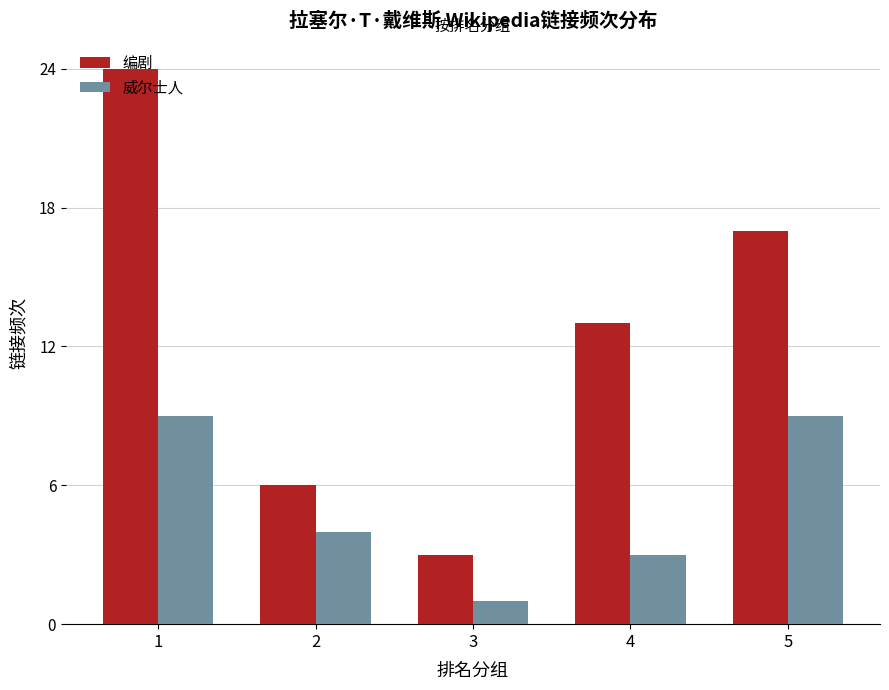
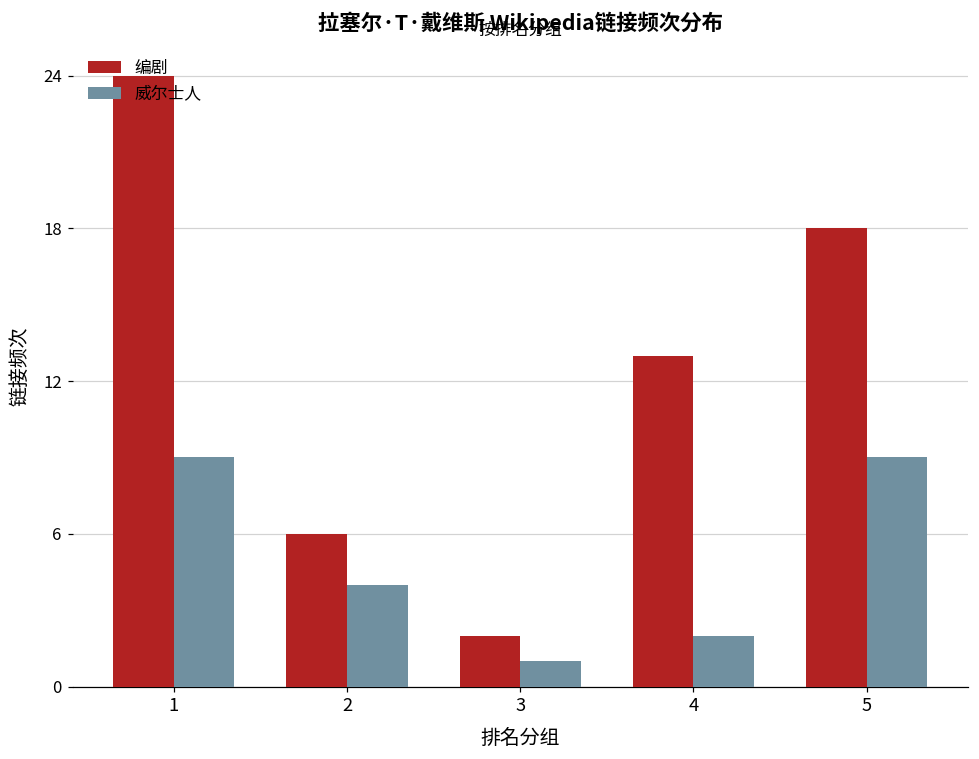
编剧, 3: 3 -> 2
威尔士人, 4: 3 -> 2
编剧, 5: 17 -> 18
